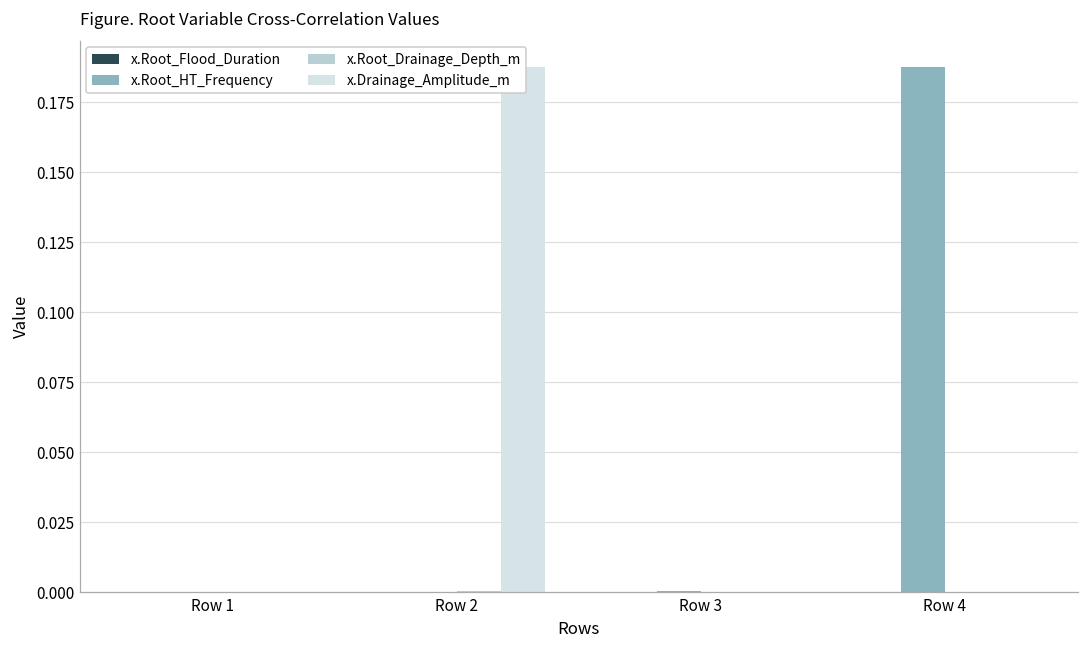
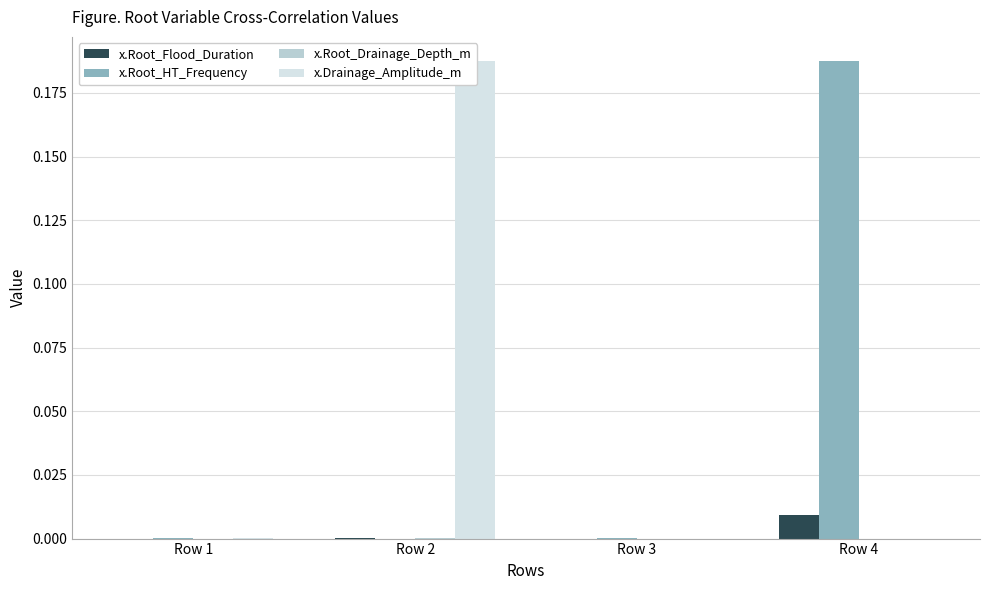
x.Root_Flood_Duration, Row 4: 0.000 -> 0.009
